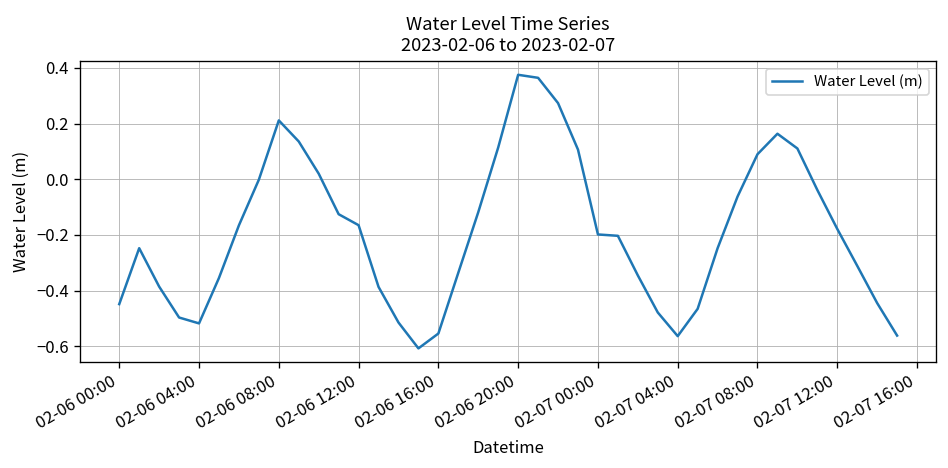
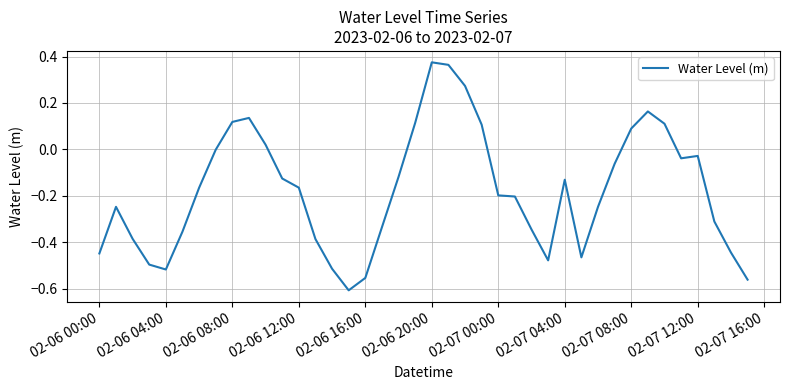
02-06 08:00: 0.21 -> 0.12
02-07 04:00: -0.56 -> -0.13
02-07 12:00: -0.18 -> -0.03
